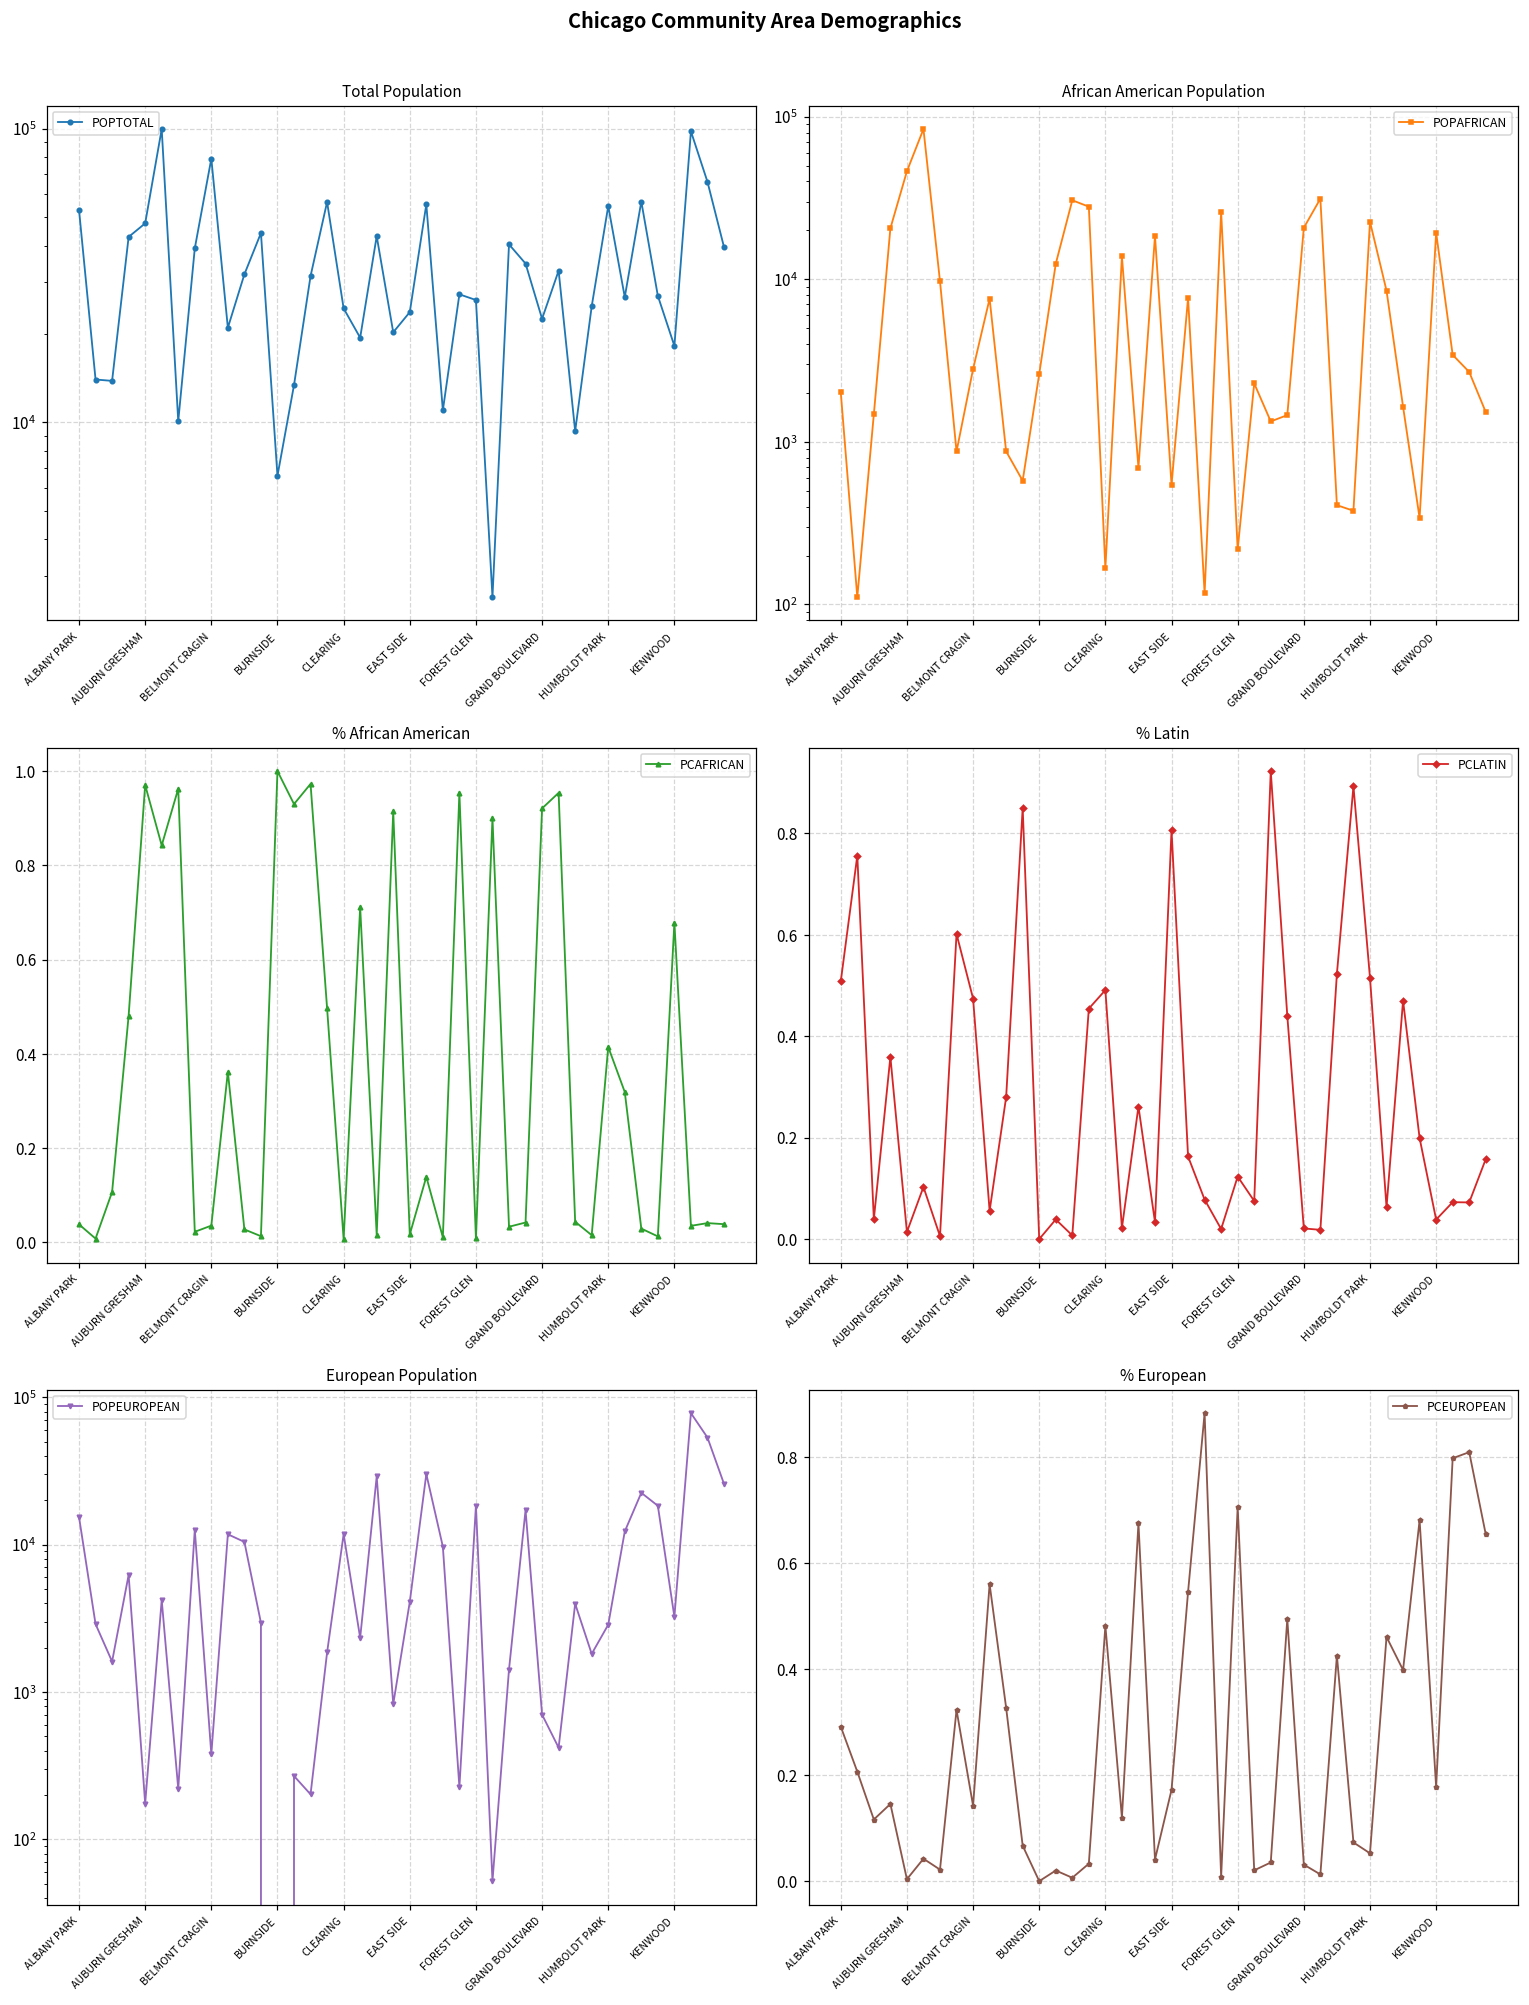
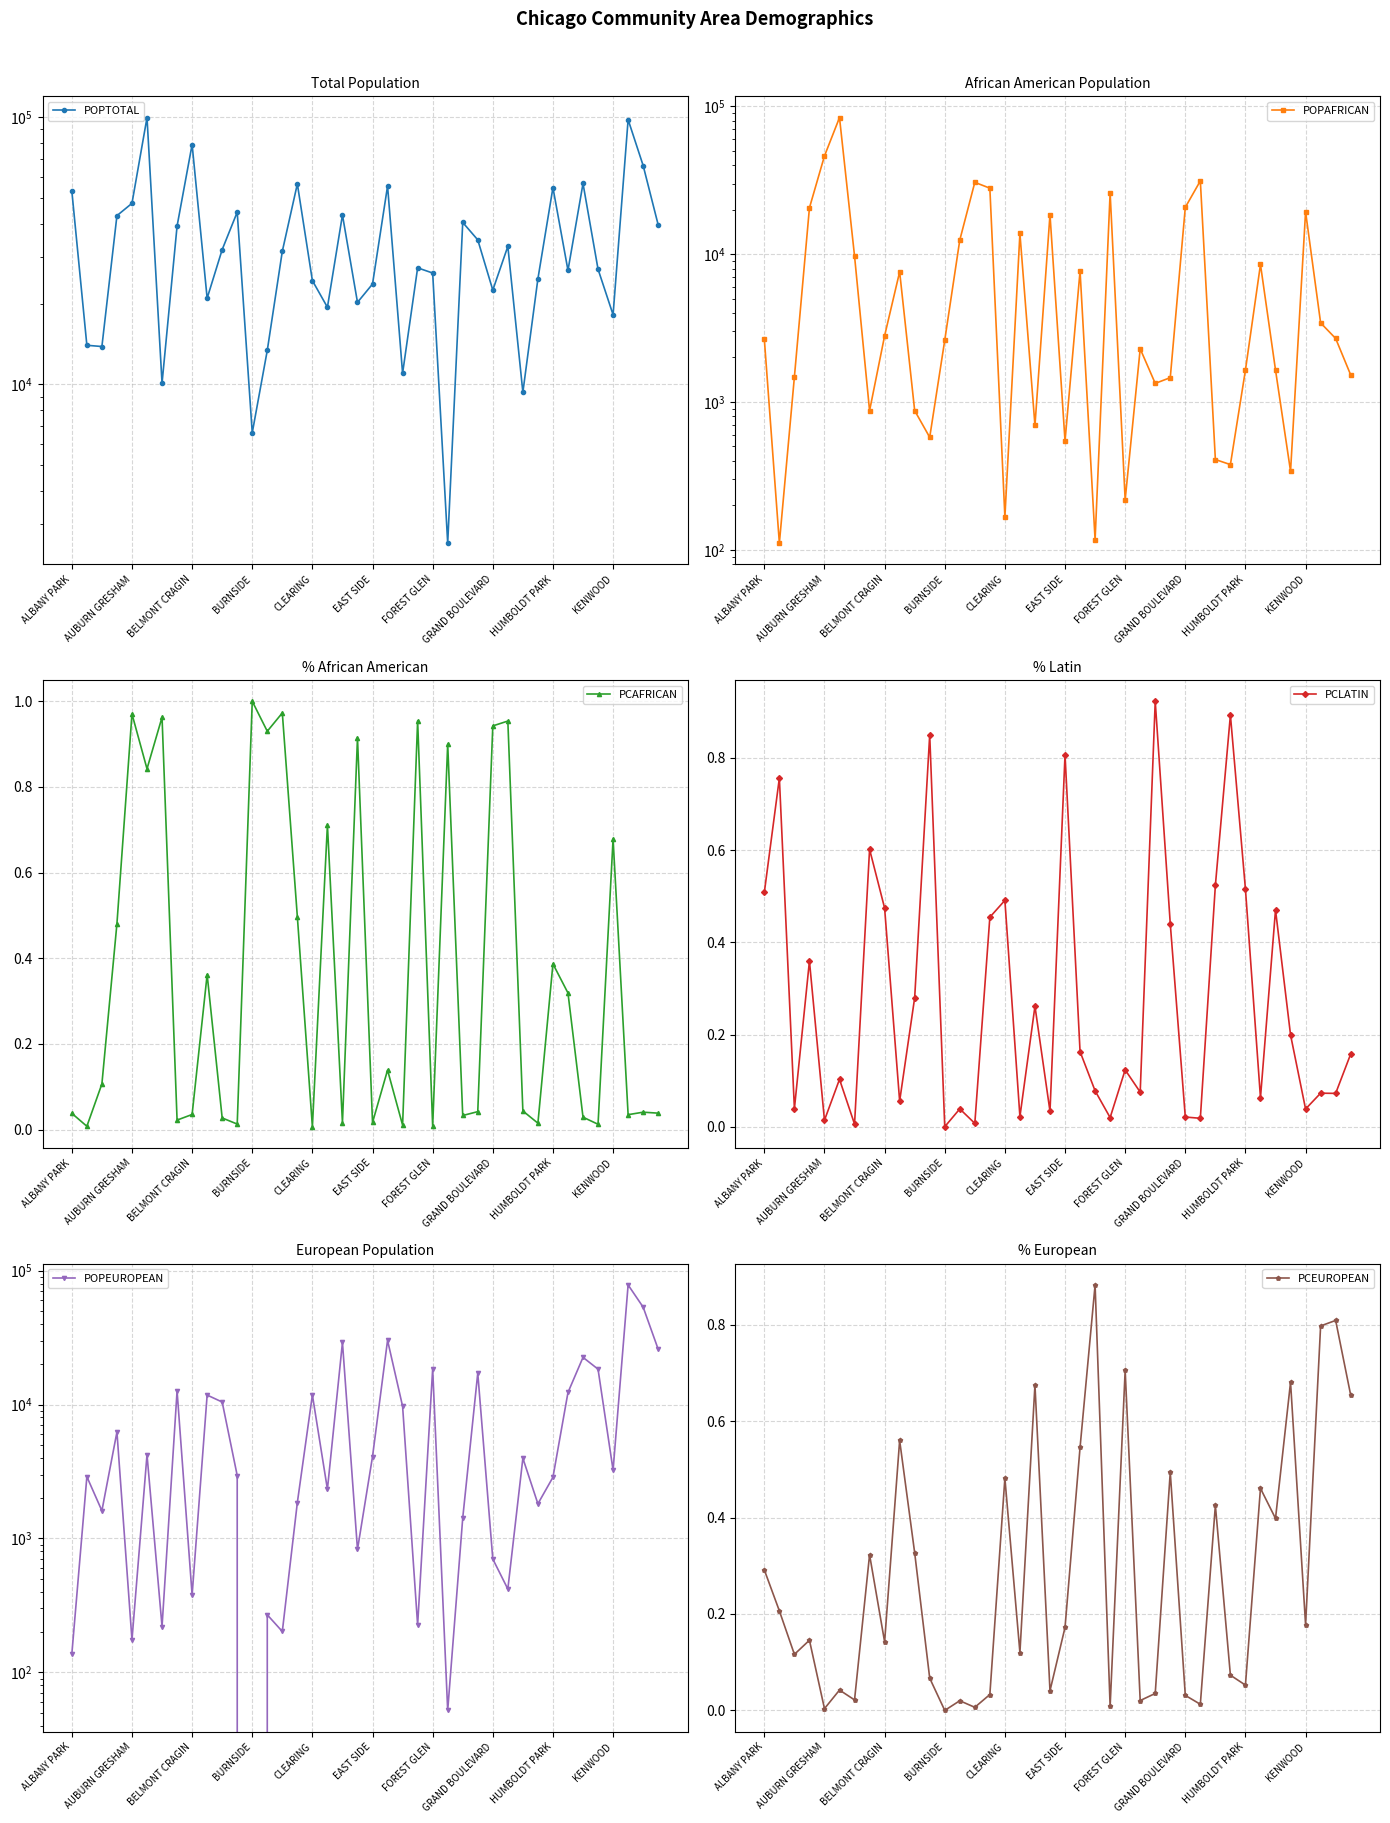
African American Population, ALBANY PARK: 2000 -> 2700
African American Population, HUMBOLDT PARK: 23000 -> 1600
% African American, GRAND BOULEVARD: 0.92 -> 0.94
% African American, HUMBOLDT PARK: 0.41 -> 0.39
European Population, ALBANY PARK: 15000 -> 140
